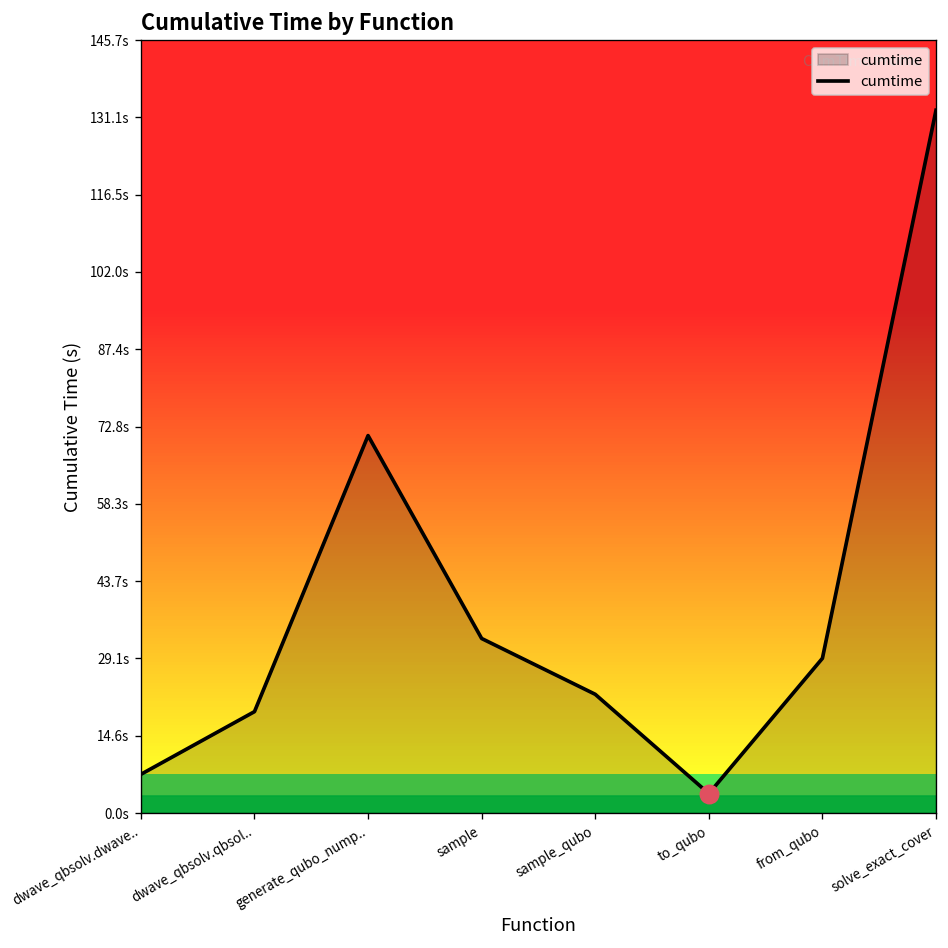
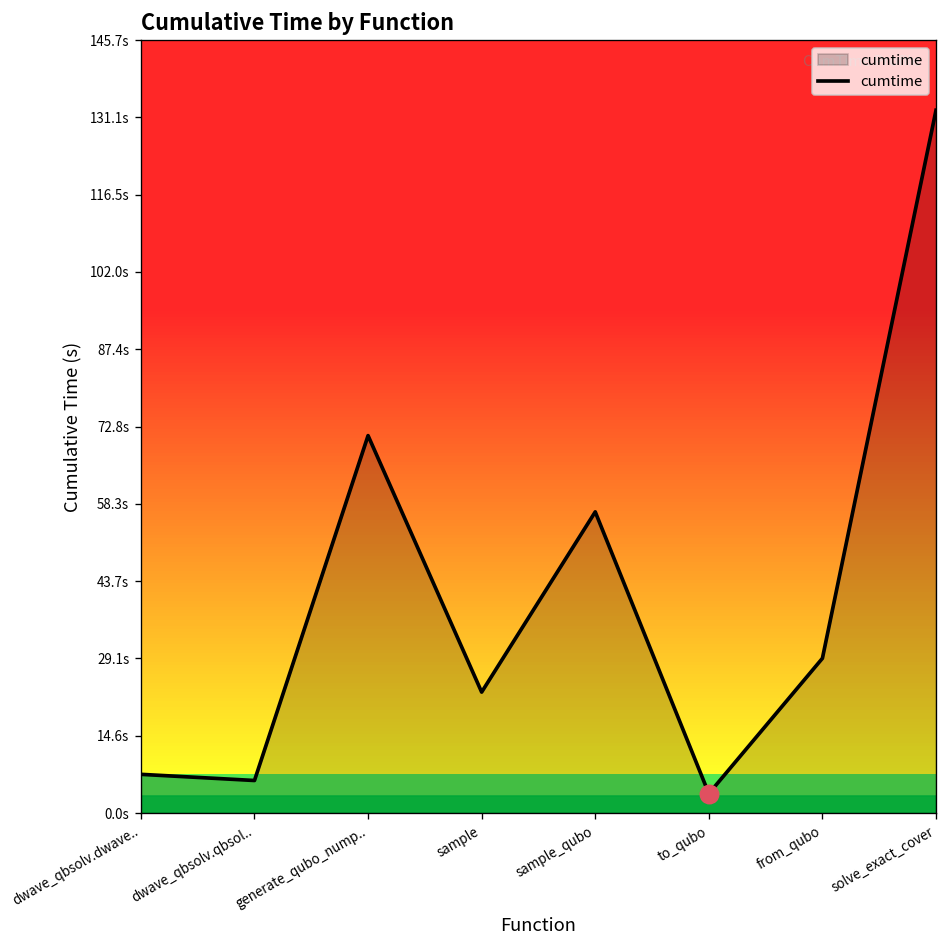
cumtime, dwave_qbsolv.qbsol..: 19s -> 6s
cumtime, sample: 33s -> 23s
cumtime, sample_qubo: 22s -> 57s
